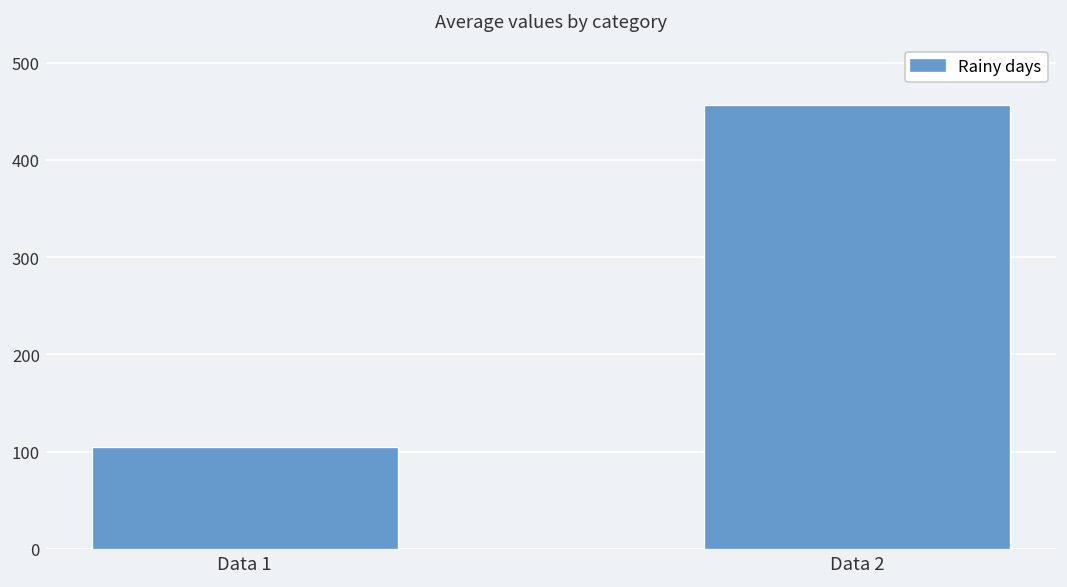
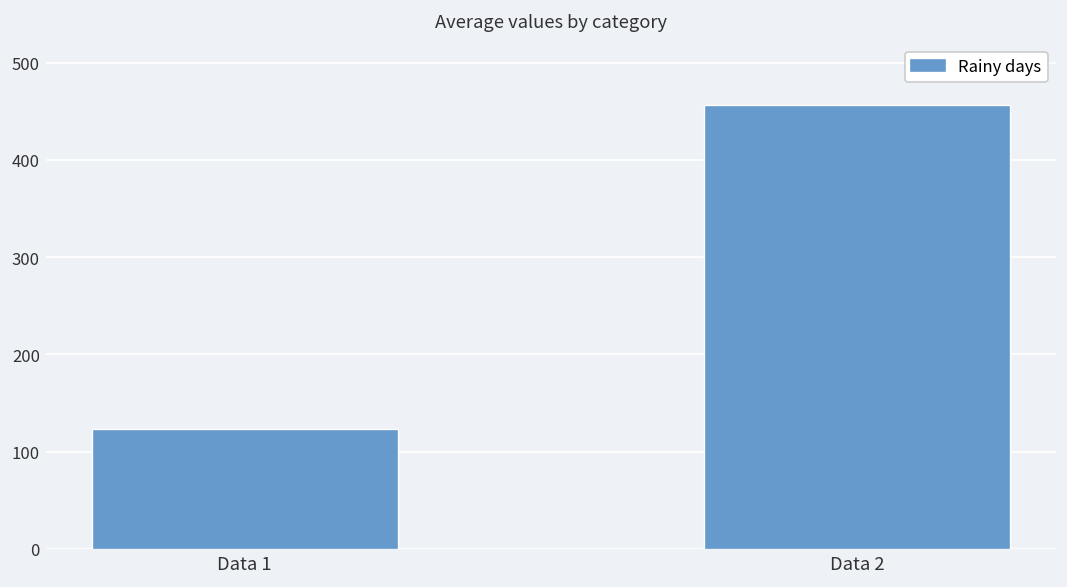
Data 1: 110 -> 120
